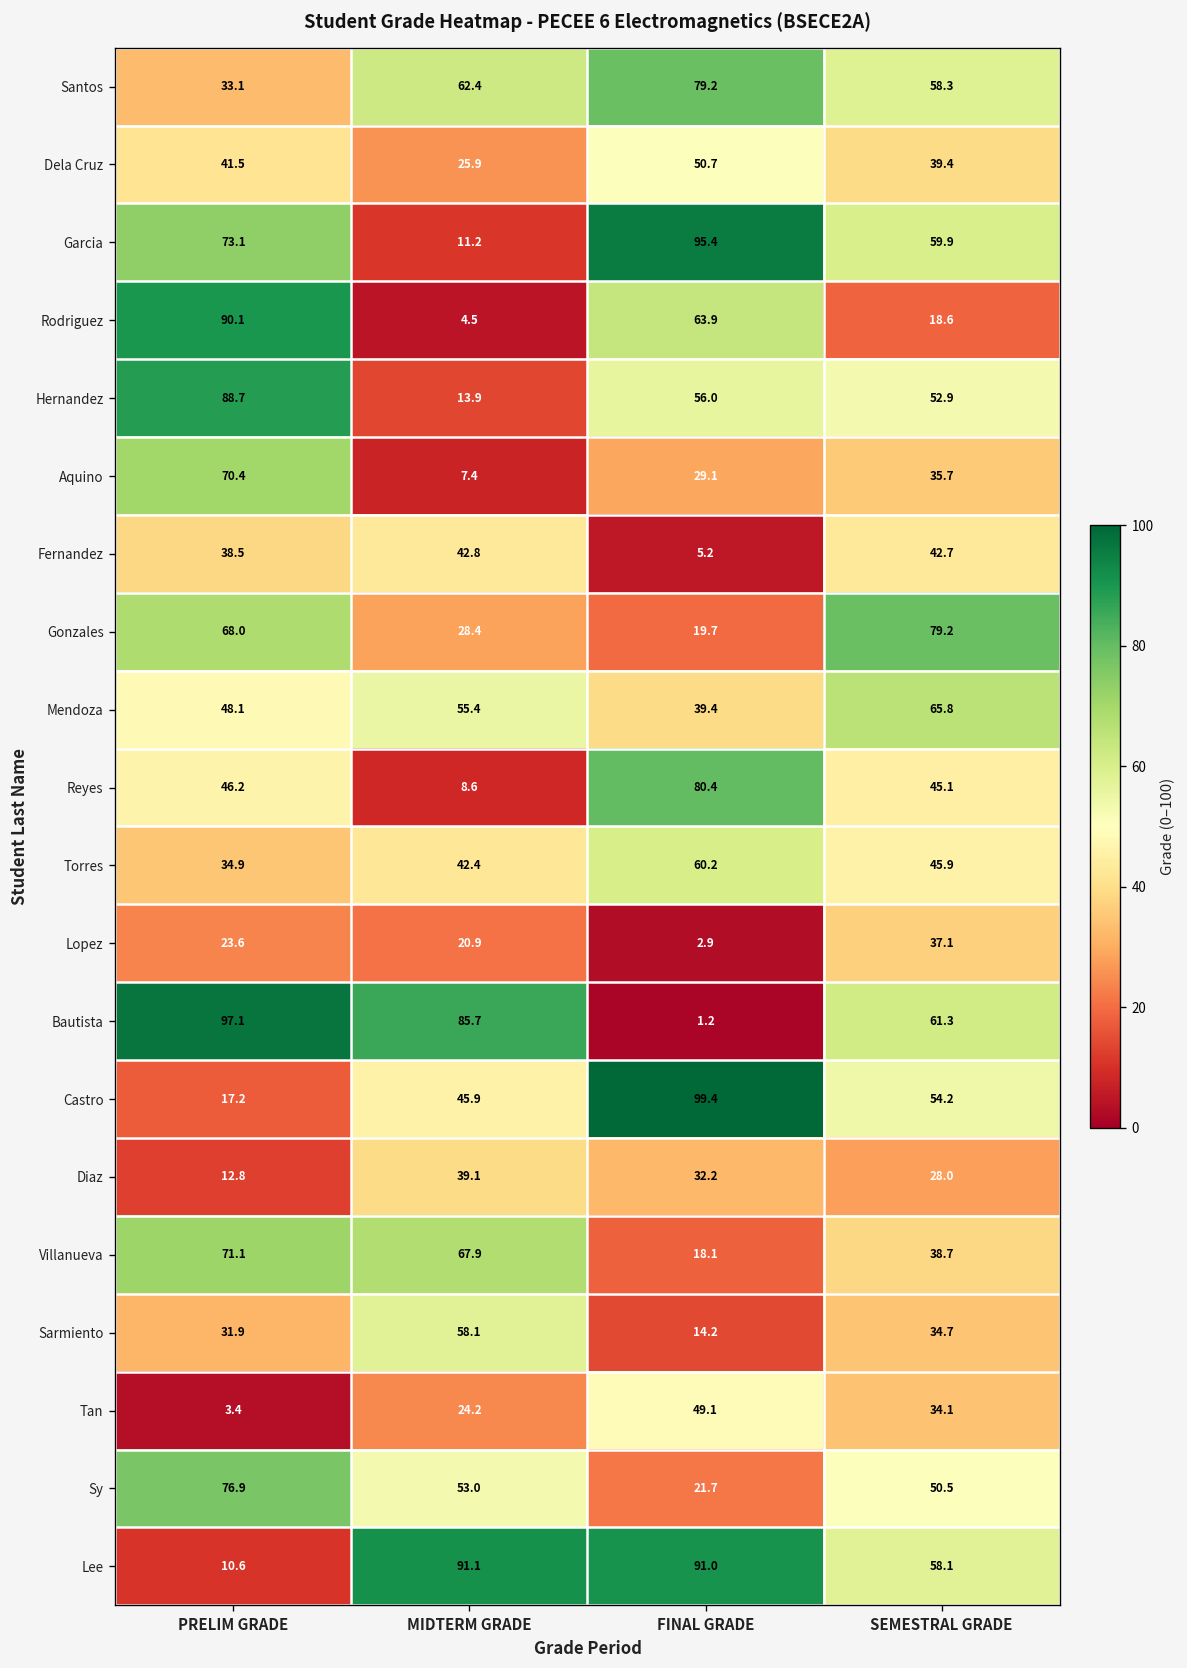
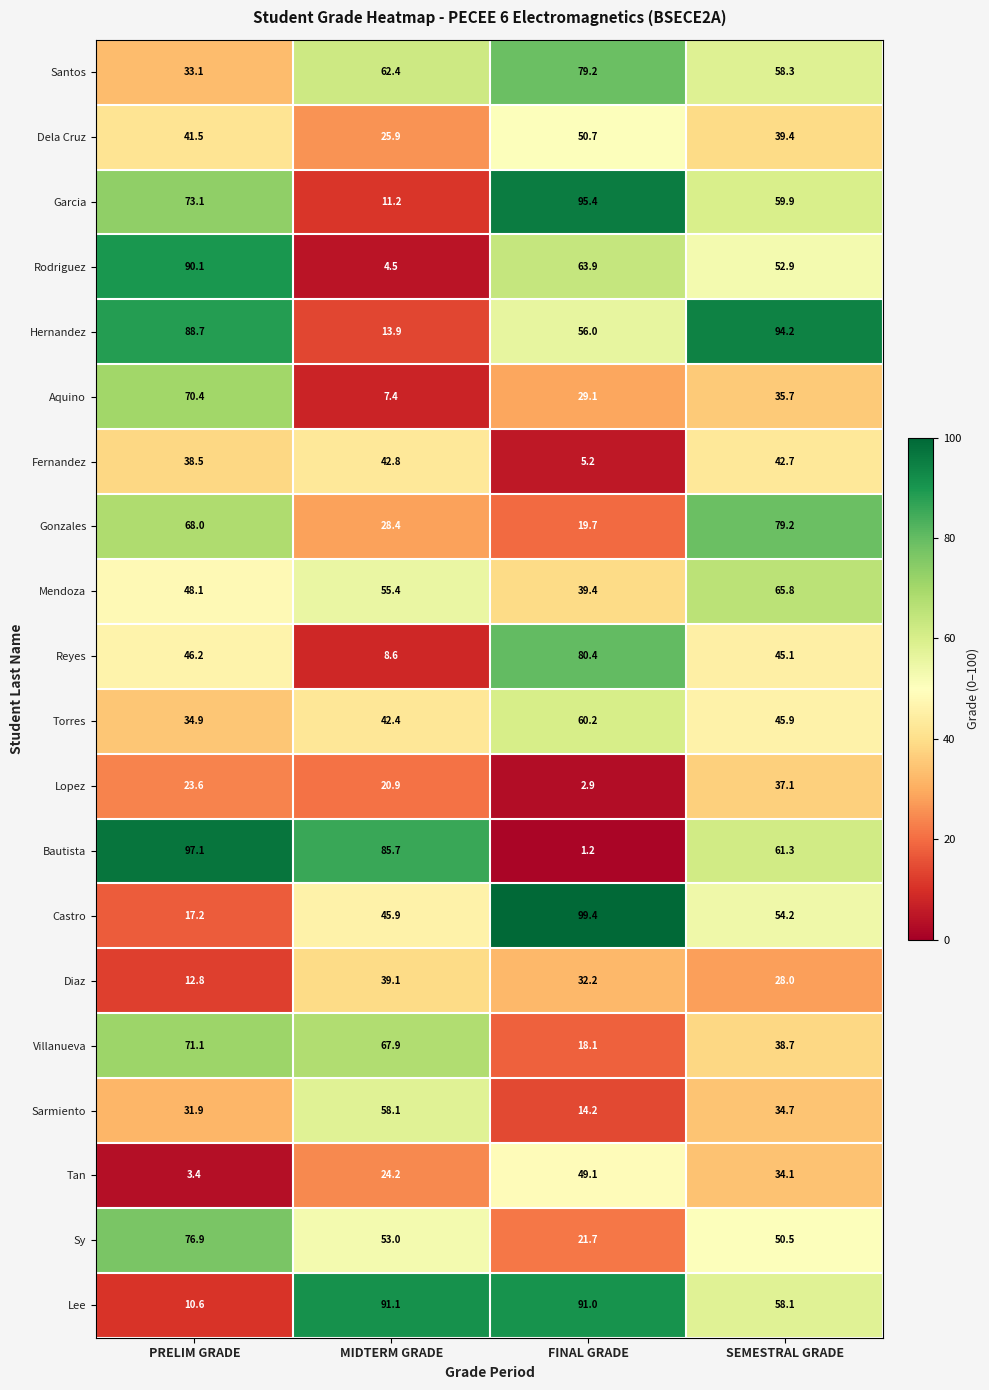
Rodriguez, SEMESTRAL GRADE: 18.6 -> 52.9
Hernandez, SEMESTRAL GRADE: 52.9 -> 94.2
